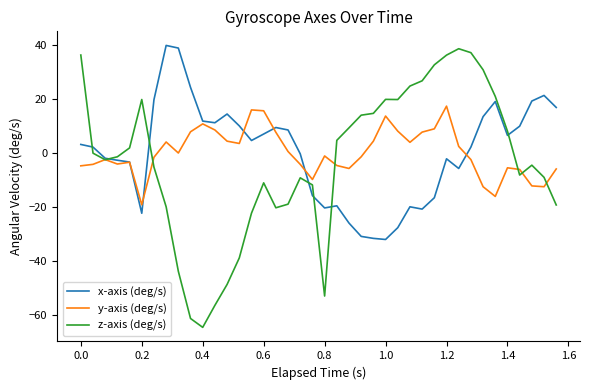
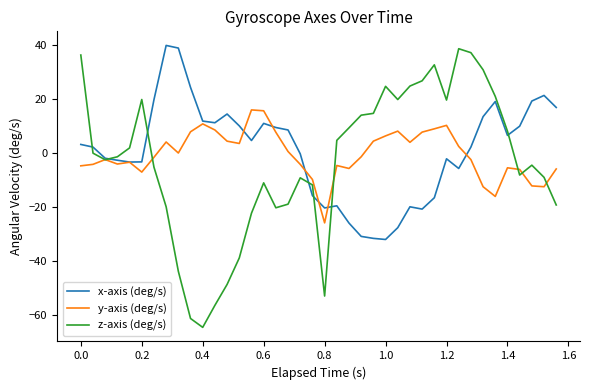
x-axis (deg/s), 0.2: -22 -> -3
y-axis (deg/s), 0.2: -19 -> -7
x-axis (deg/s), 0.6: 7 -> 11
y-axis (deg/s), 0.8: -1 -> -26
y-axis (deg/s), 1.0: 14 -> 6
z-axis (deg/s), 1.0: 20 -> 25
y-axis (deg/s), 1.2: 17 -> 10
z-axis (deg/s), 1.2: 36 -> 20
